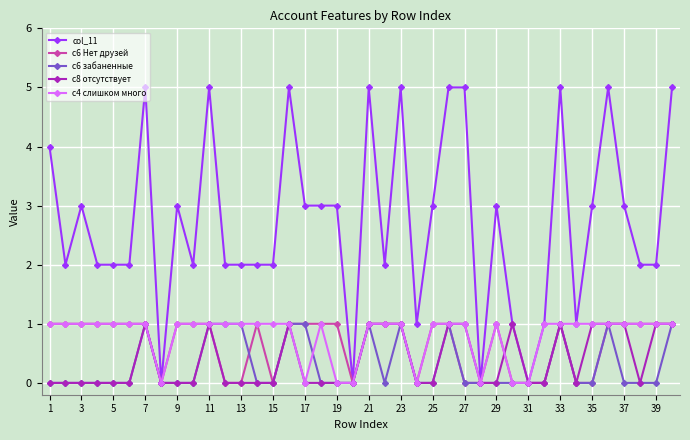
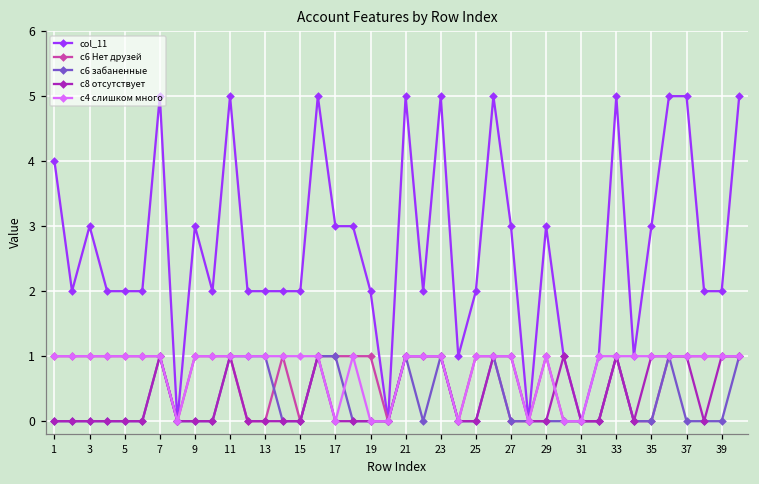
col_11, 19: 3 -> 2
col_11, 25: 3 -> 2
col_11, 27: 5 -> 3
col_11, 37: 3 -> 5
